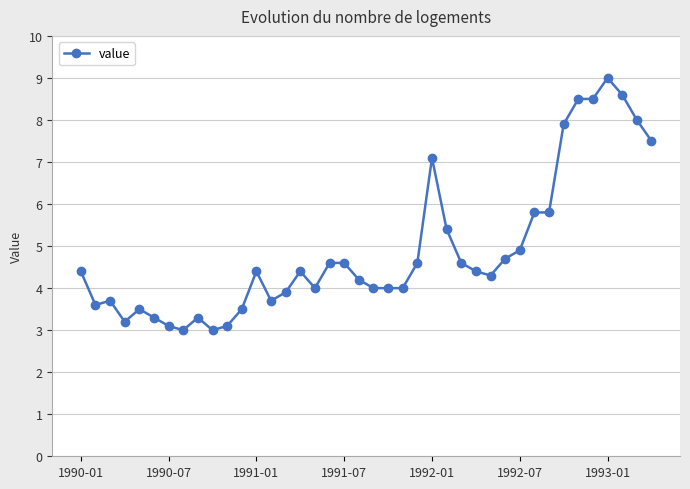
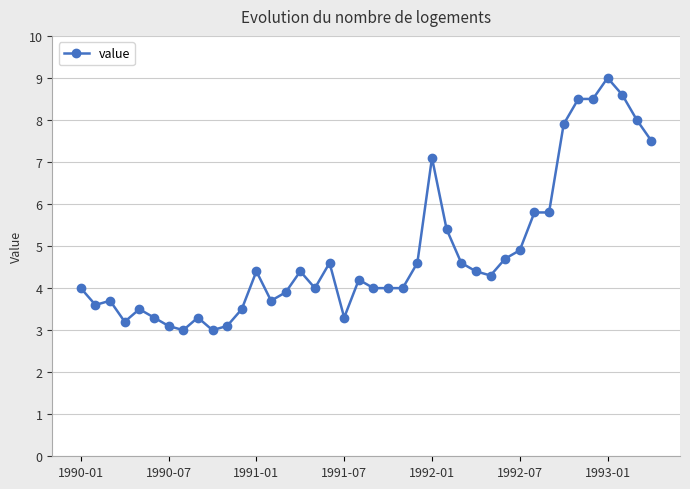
1990-01: 4.4 -> 4.0
1991-07: 4.6 -> 3.3
